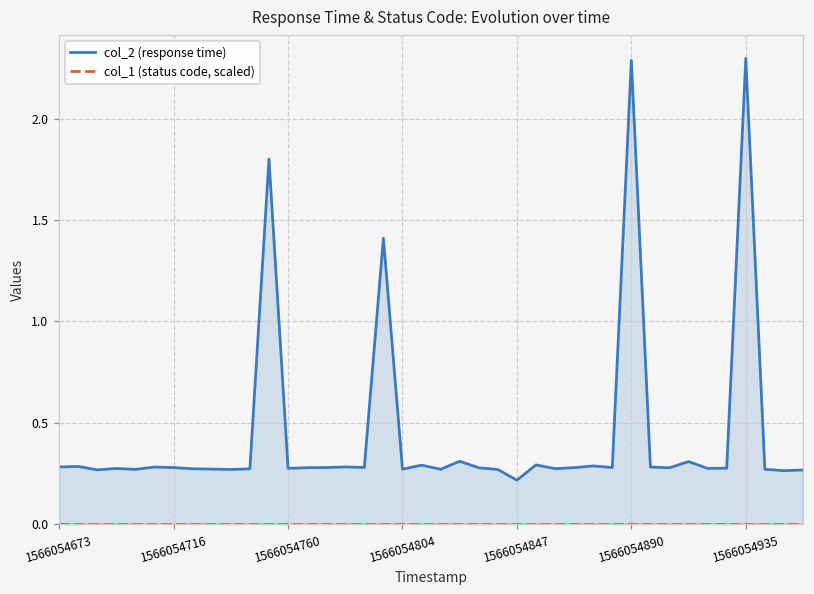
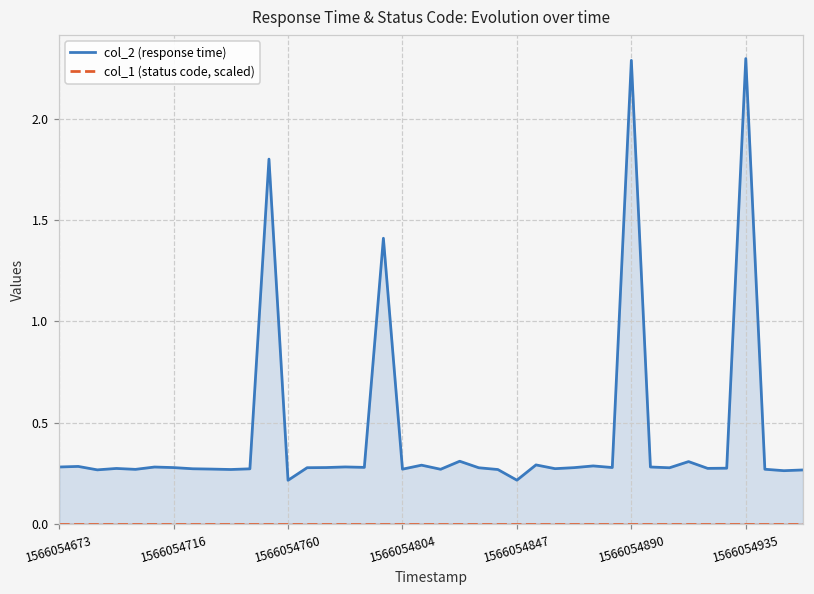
col_2 (response time), 1566054760: 0.27 -> 0.21
